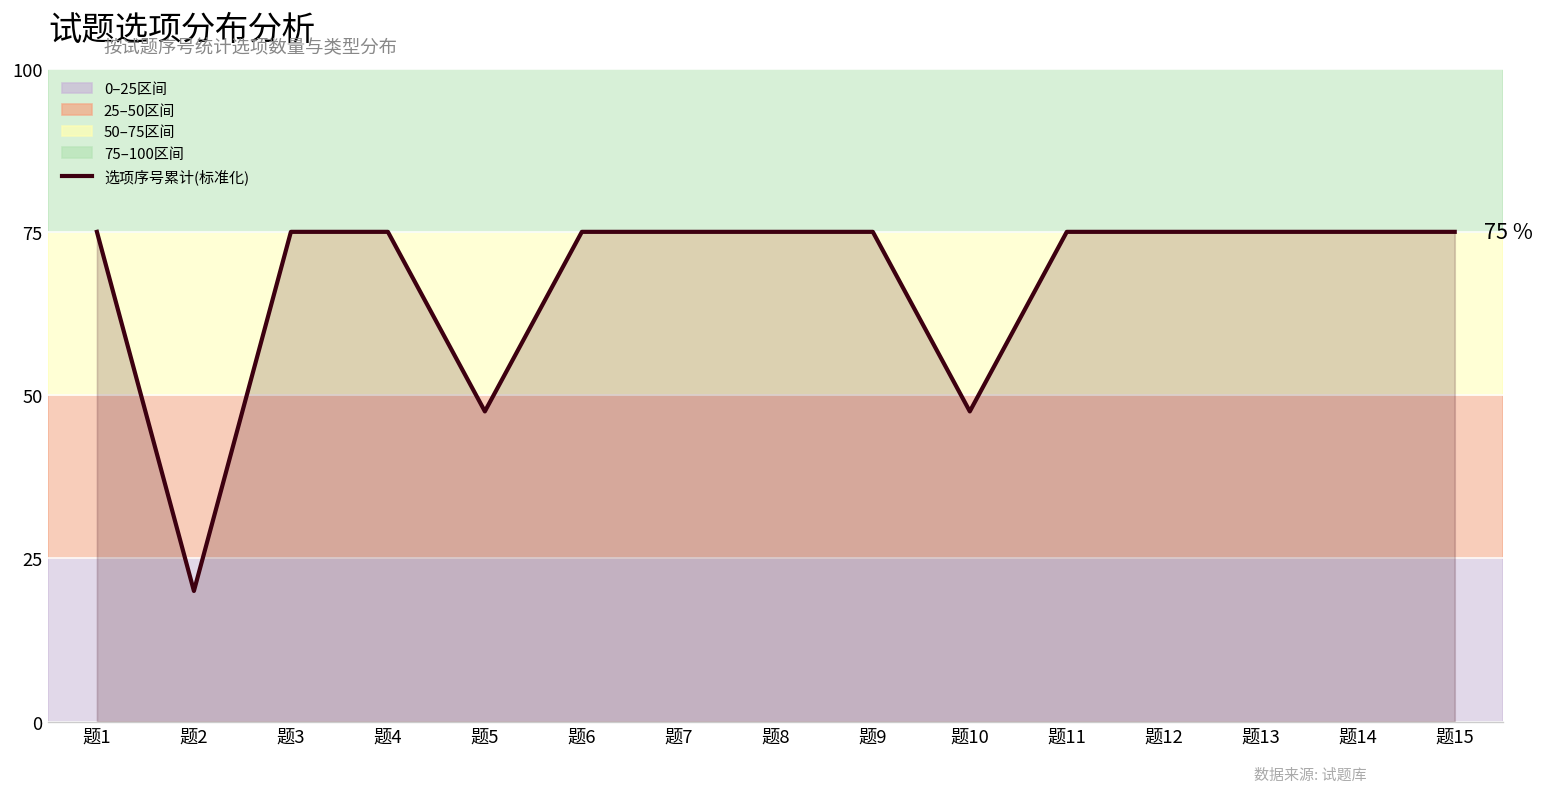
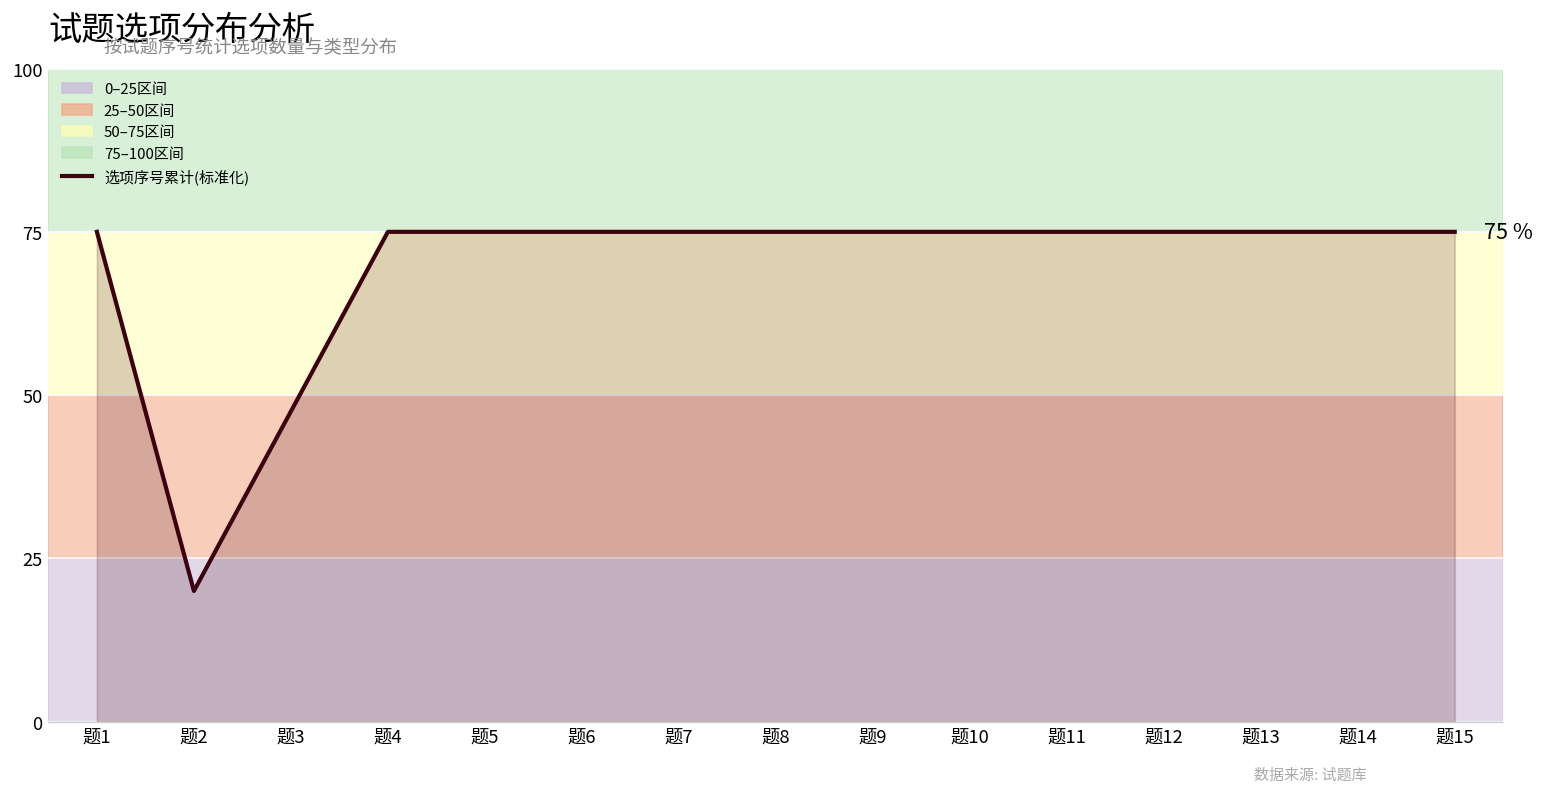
题3: 75 -> 47
题5: 47 -> 75
题10: 47 -> 75
